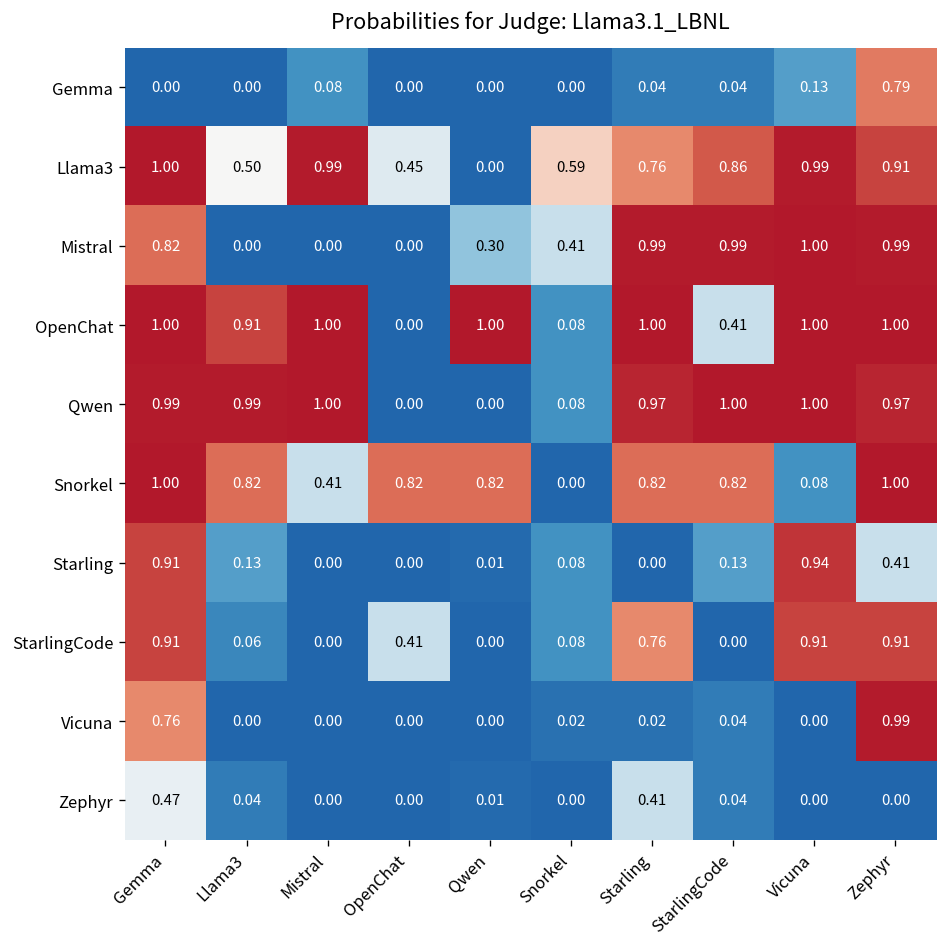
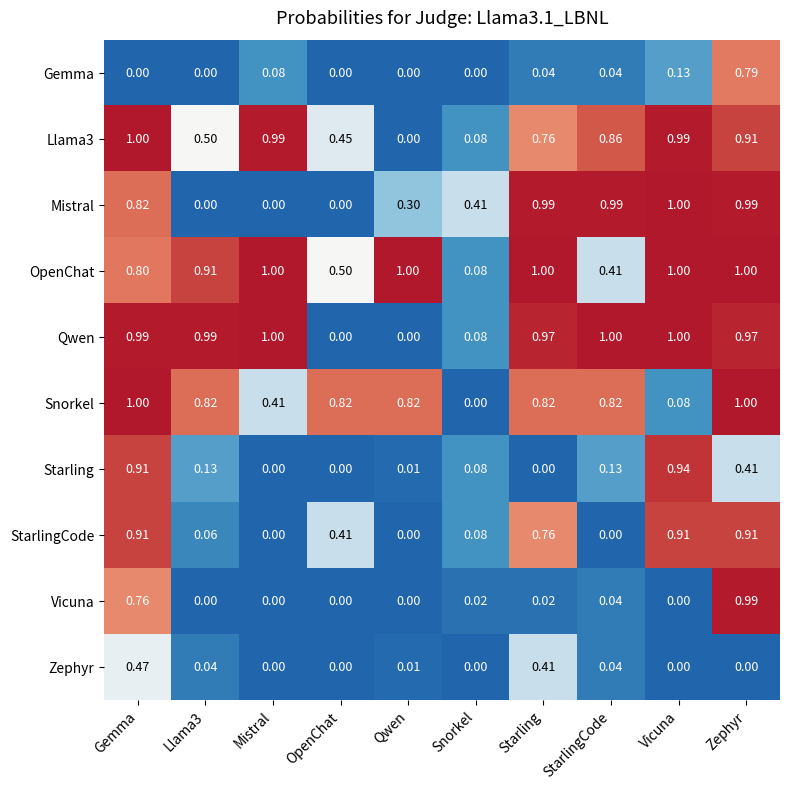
Llama3, Snorkel: 0.59 -> 0.08
OpenChat, Gemma: 1.00 -> 0.80
OpenChat, OpenChat: 0.00 -> 0.50
